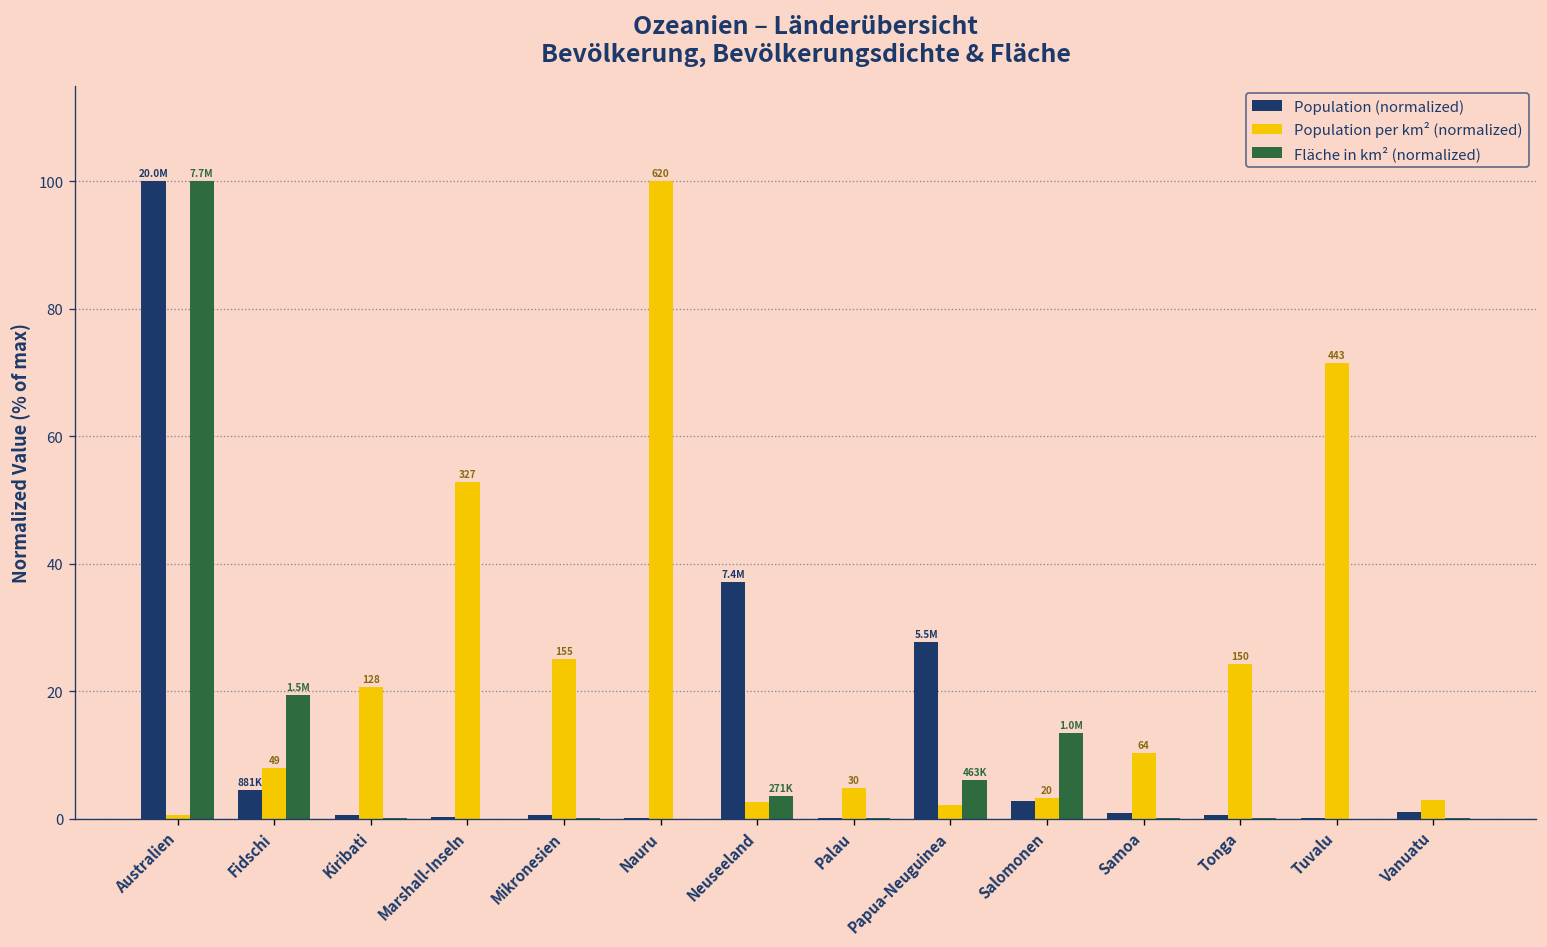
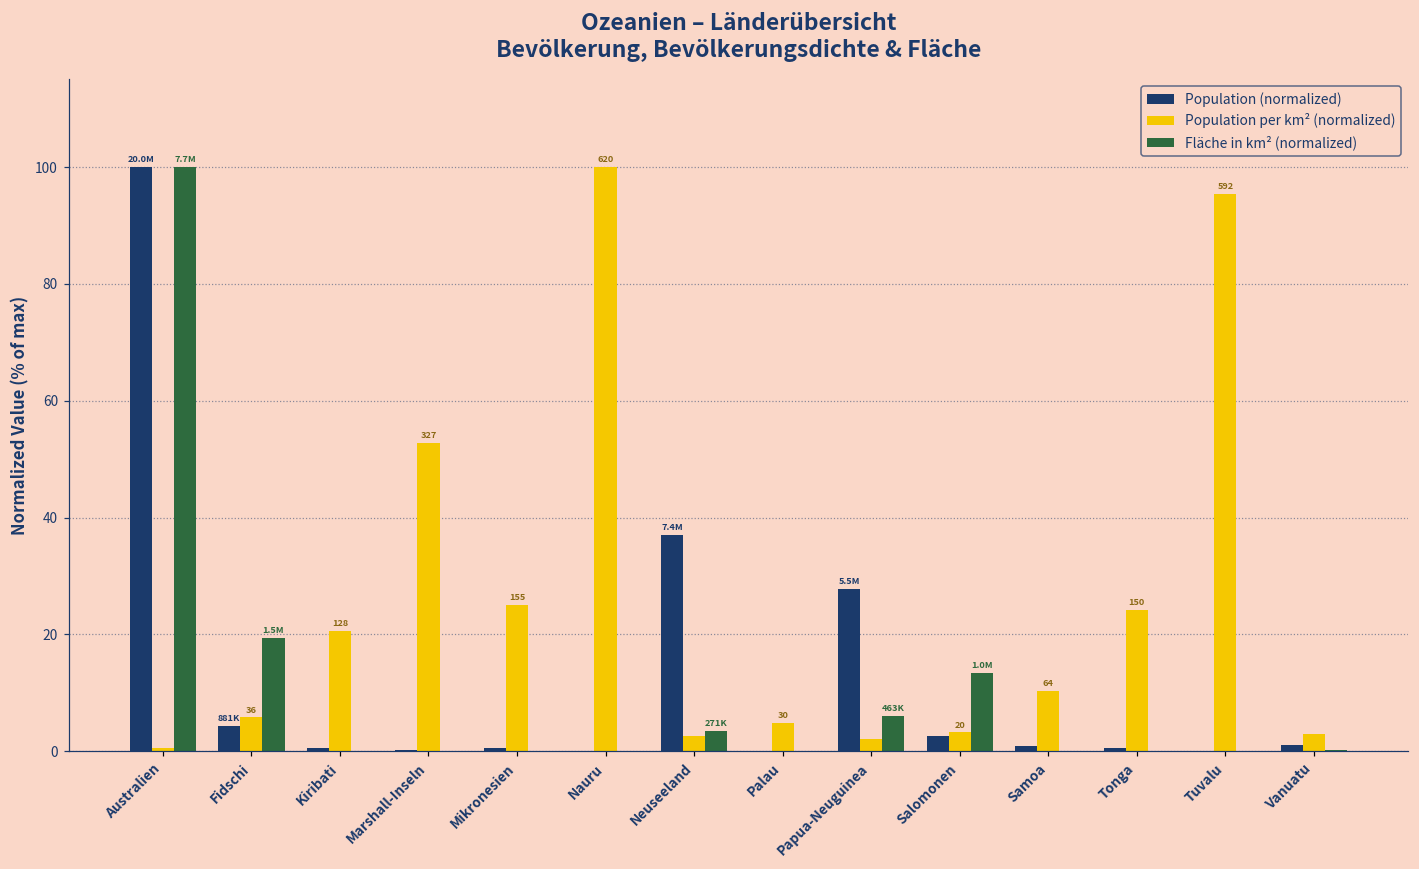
Population per km² (normalized), Fidschi: 49 -> 36
Population per km² (normalized), Tuvalu: 443 -> 592
